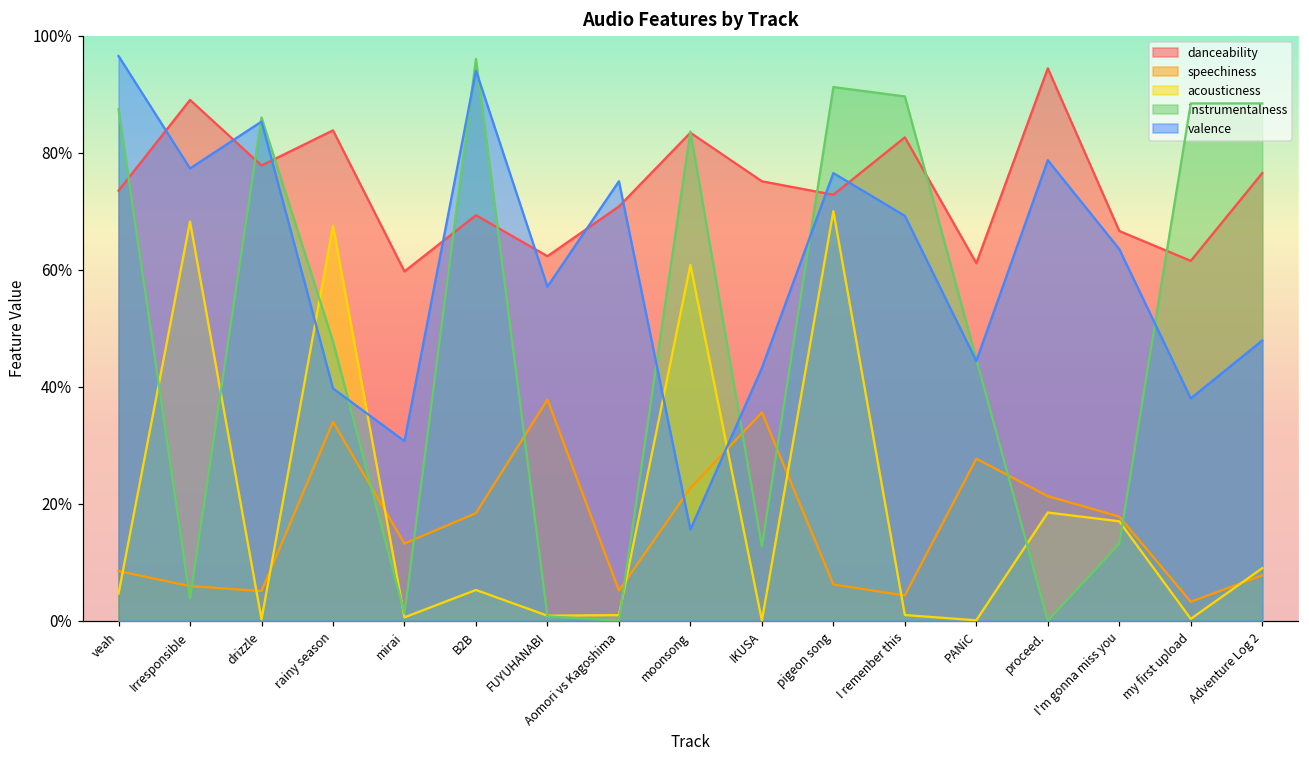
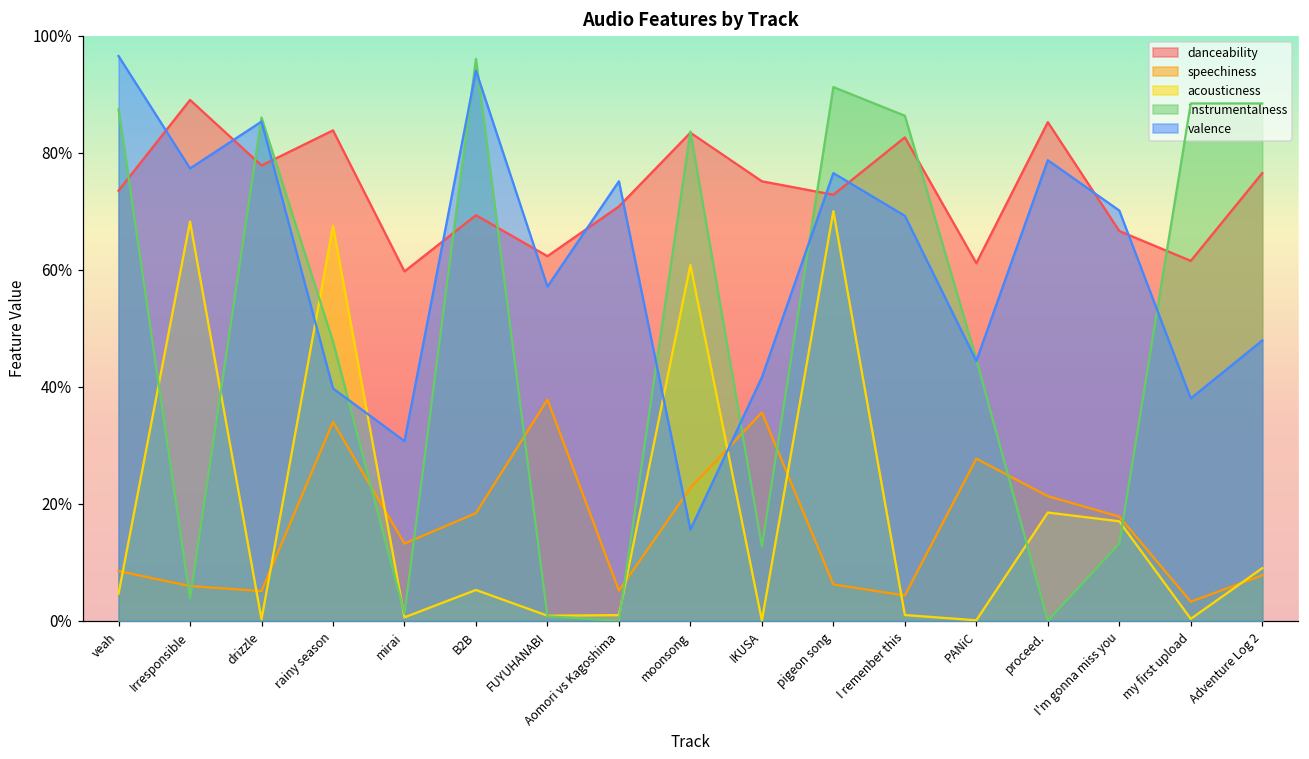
valence, IKUSA: 43% -> 42%
instrumentalness, I remenber this: 90% -> 86%
danceability, proceed.: 94% -> 85%
valence, I'm gonna miss you: 64% -> 70%
